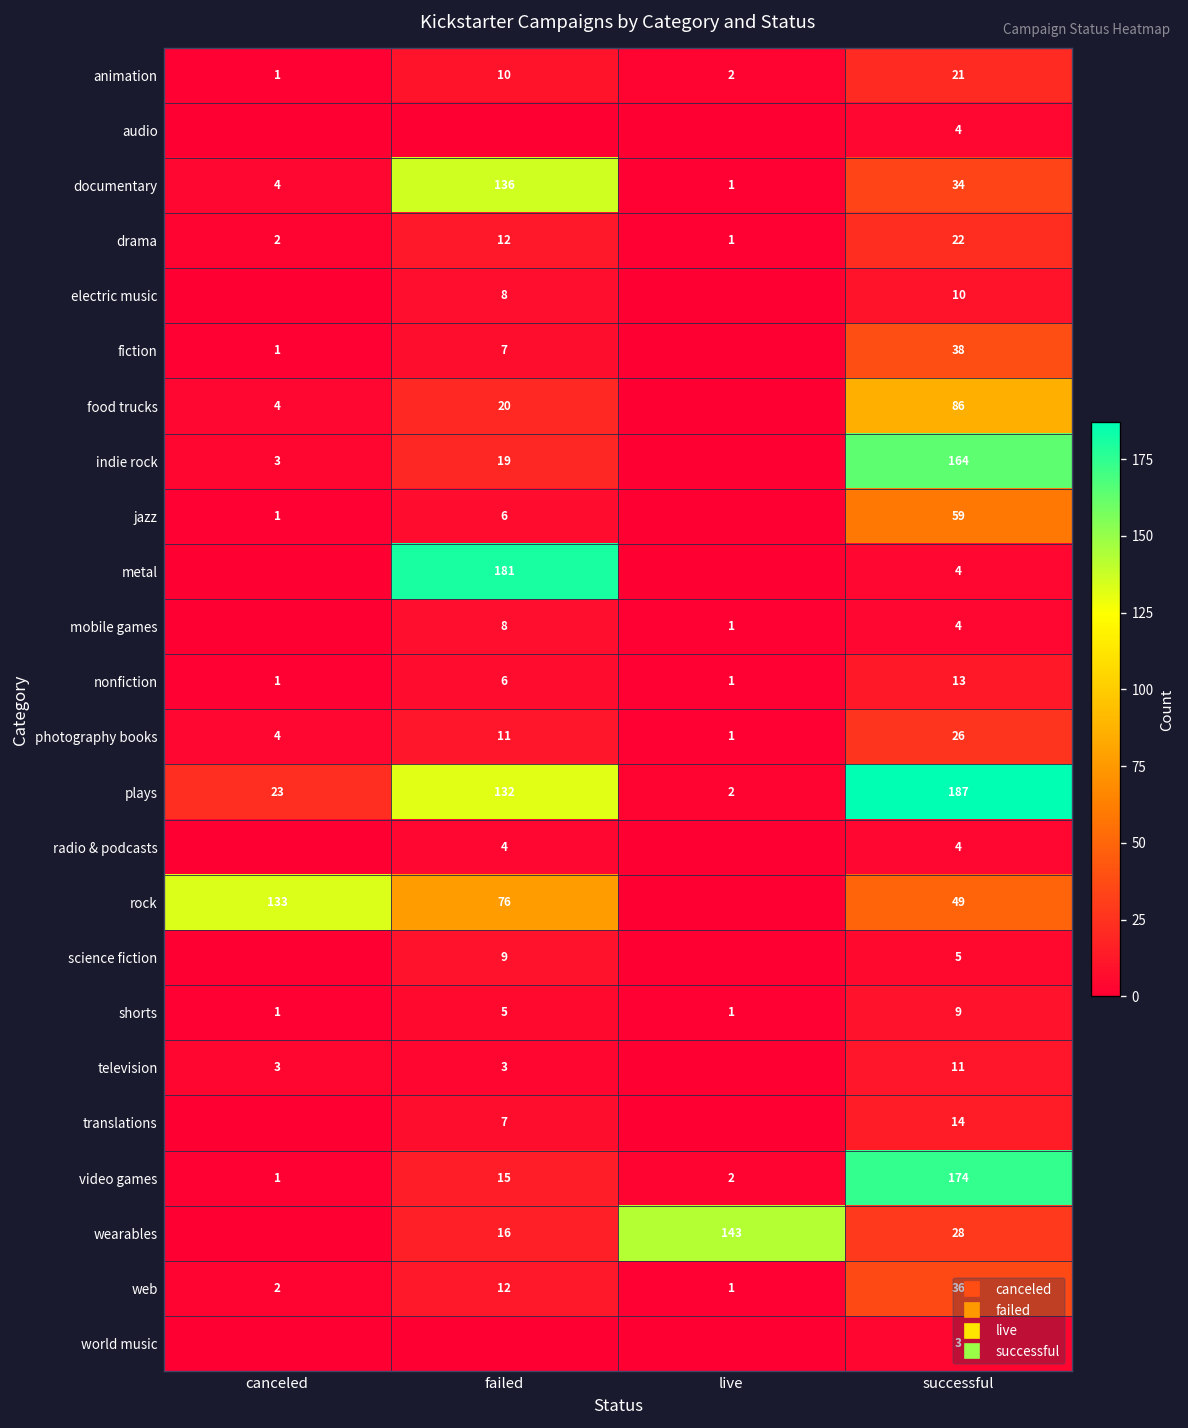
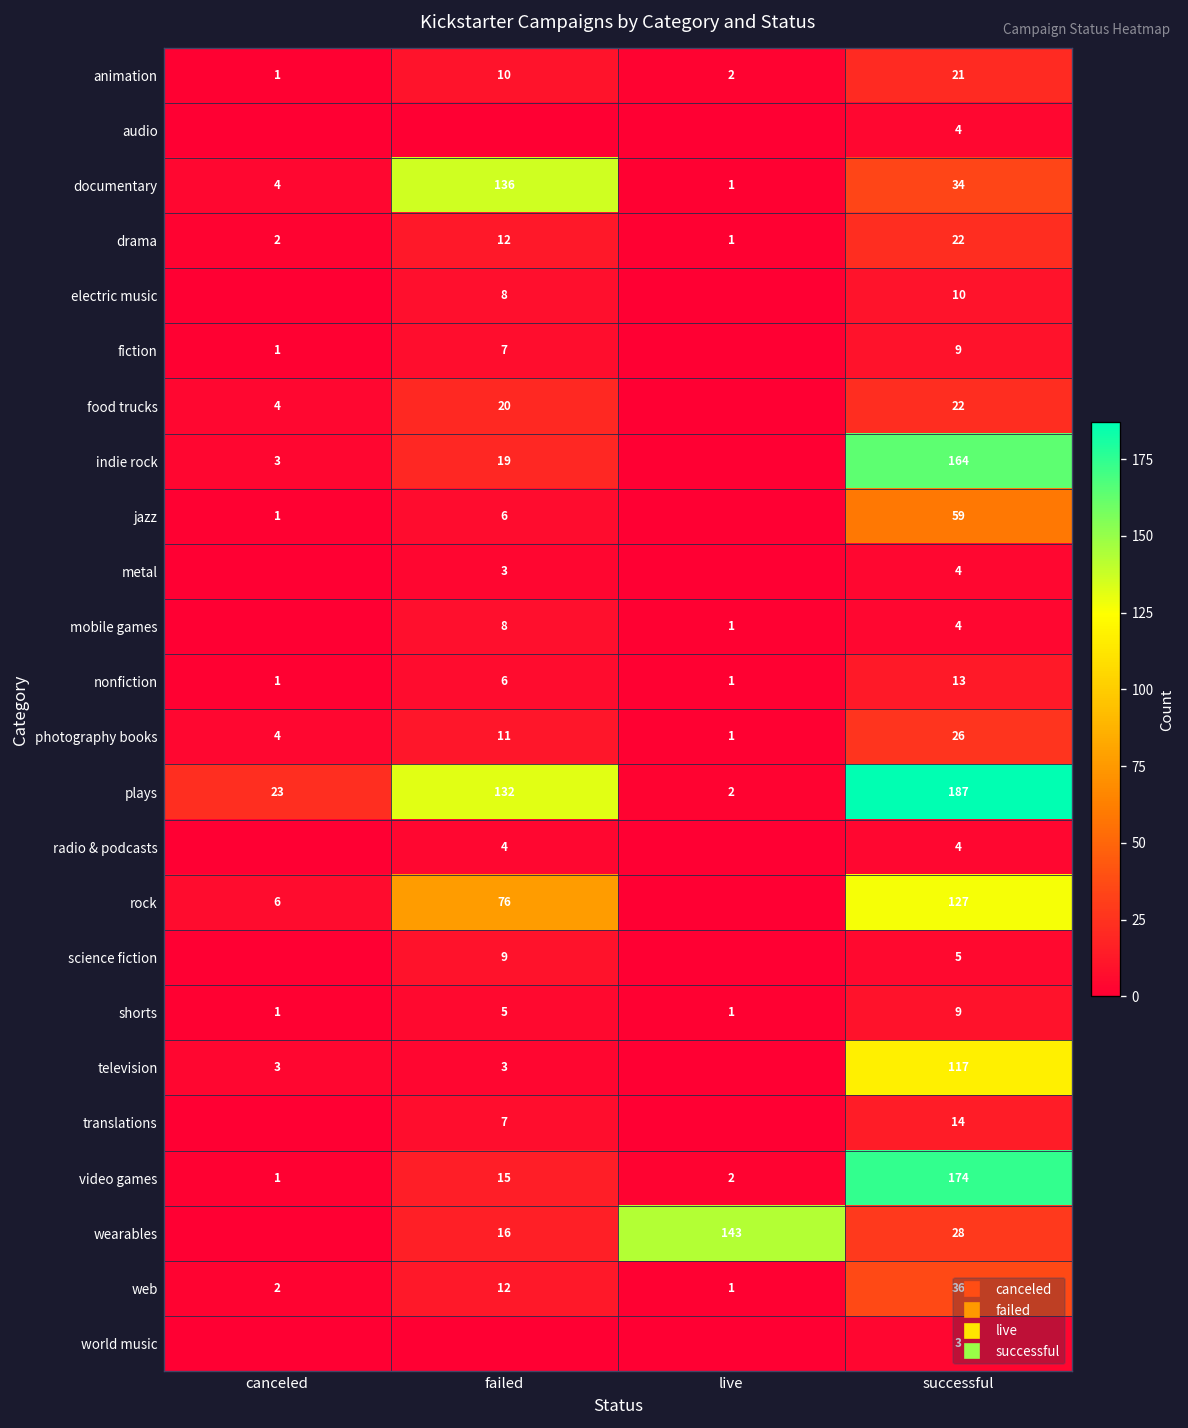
fiction, successful: 38 -> 9
food trucks, successful: 86 -> 22
metal, failed: 181 -> 3
rock, canceled: 133 -> 6
rock, successful: 49 -> 127
television, successful: 11 -> 117
